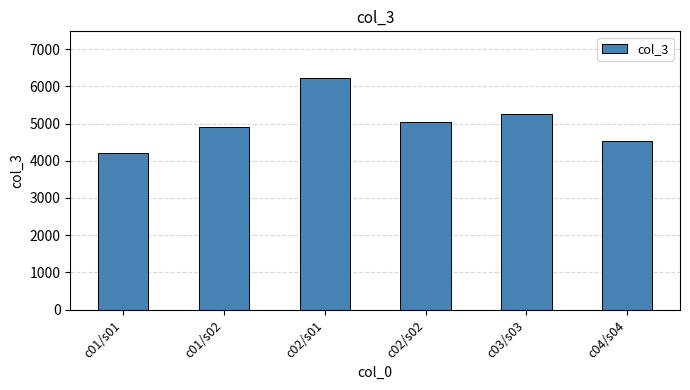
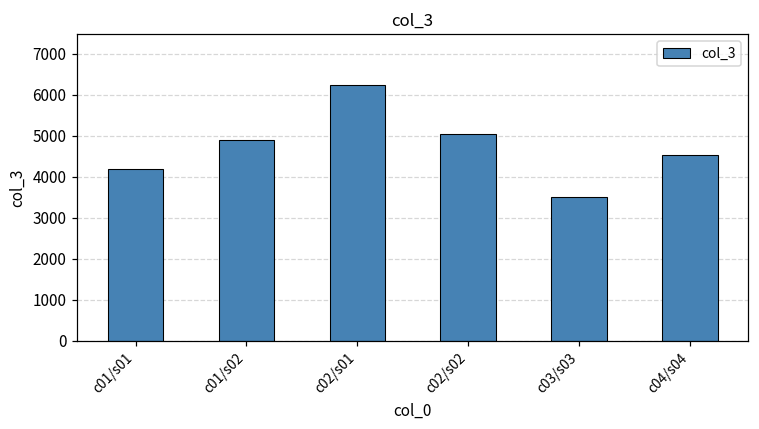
c03/s03: 5200 -> 3500
